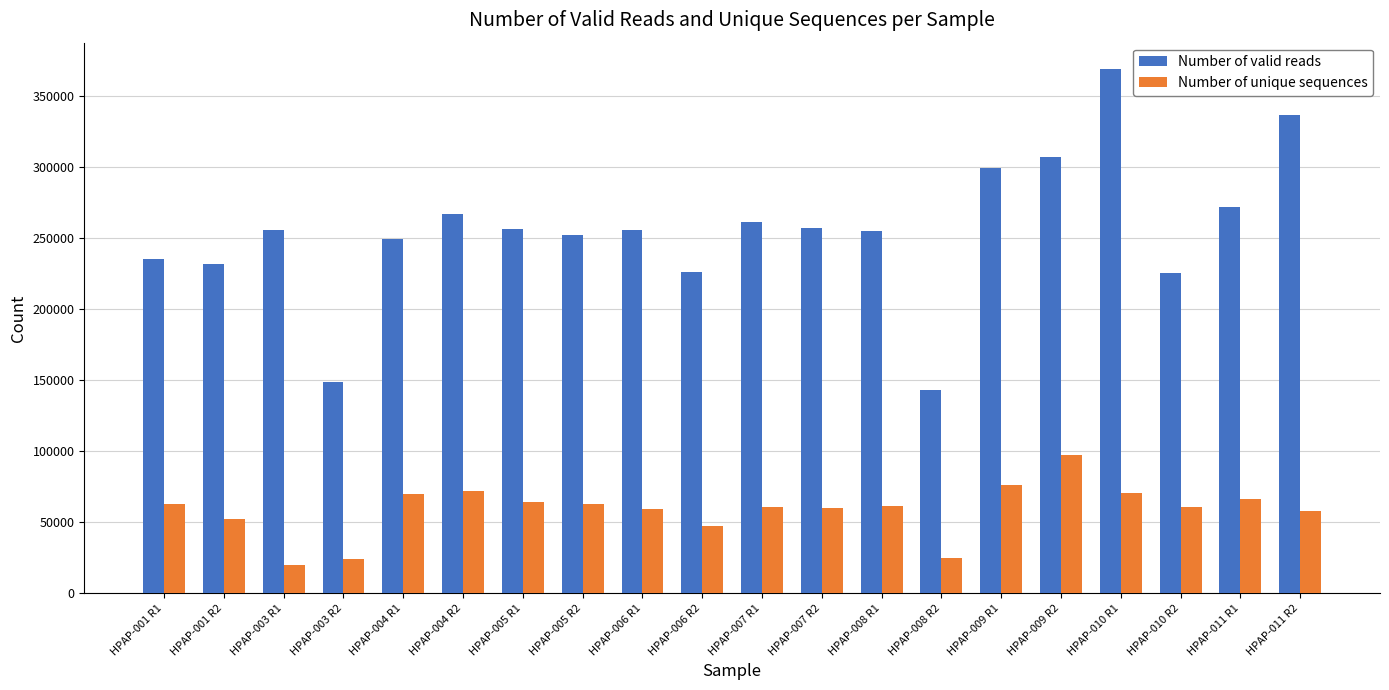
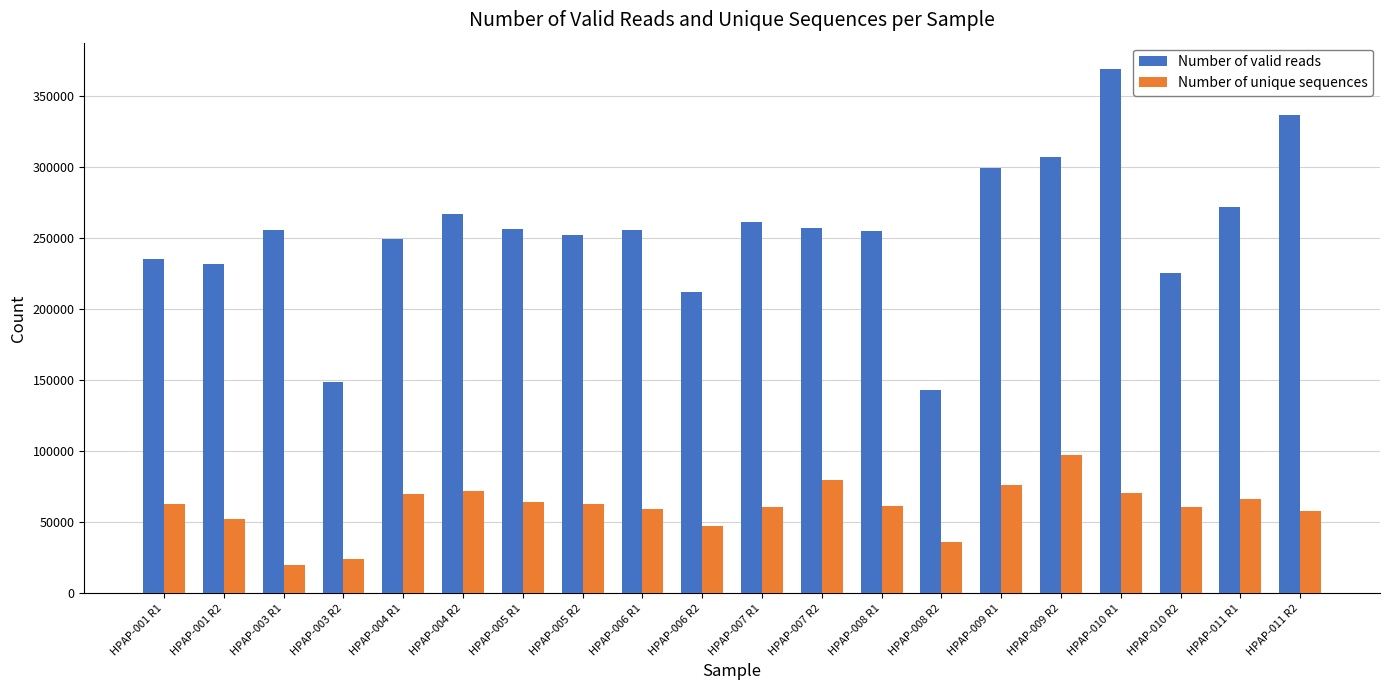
Number of valid reads, HPAP-006 R2: 226000 -> 213000
Number of unique sequences, HPAP-007 R2: 60000 -> 80000
Number of unique sequences, HPAP-008 R2: 25000 -> 36000
